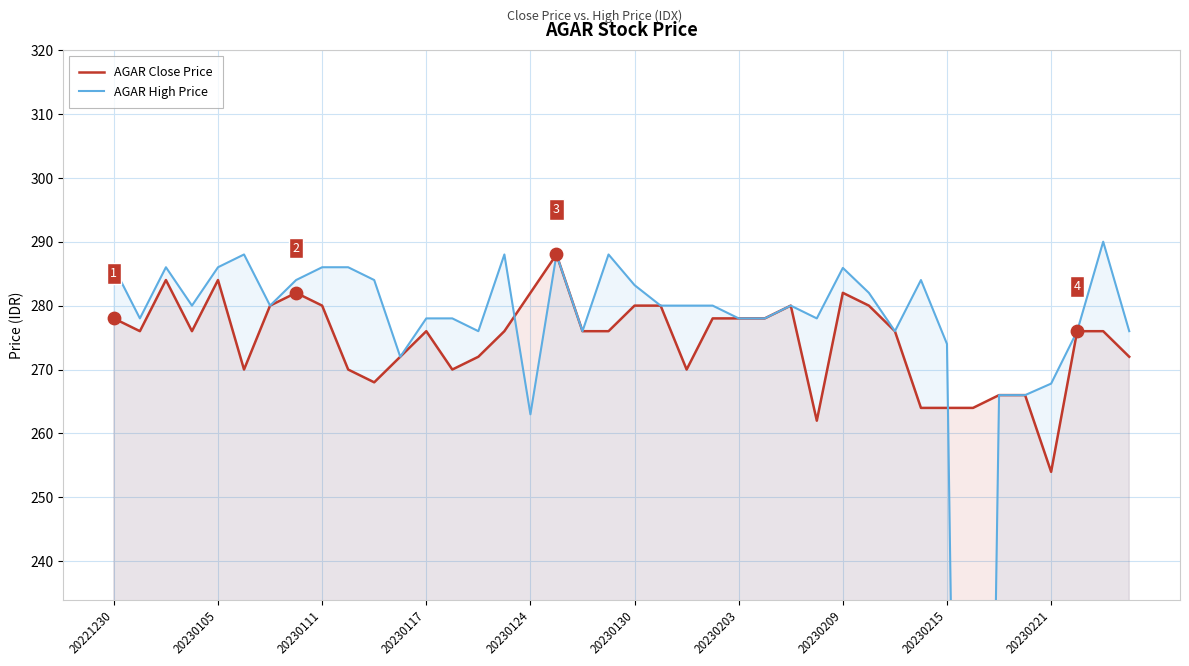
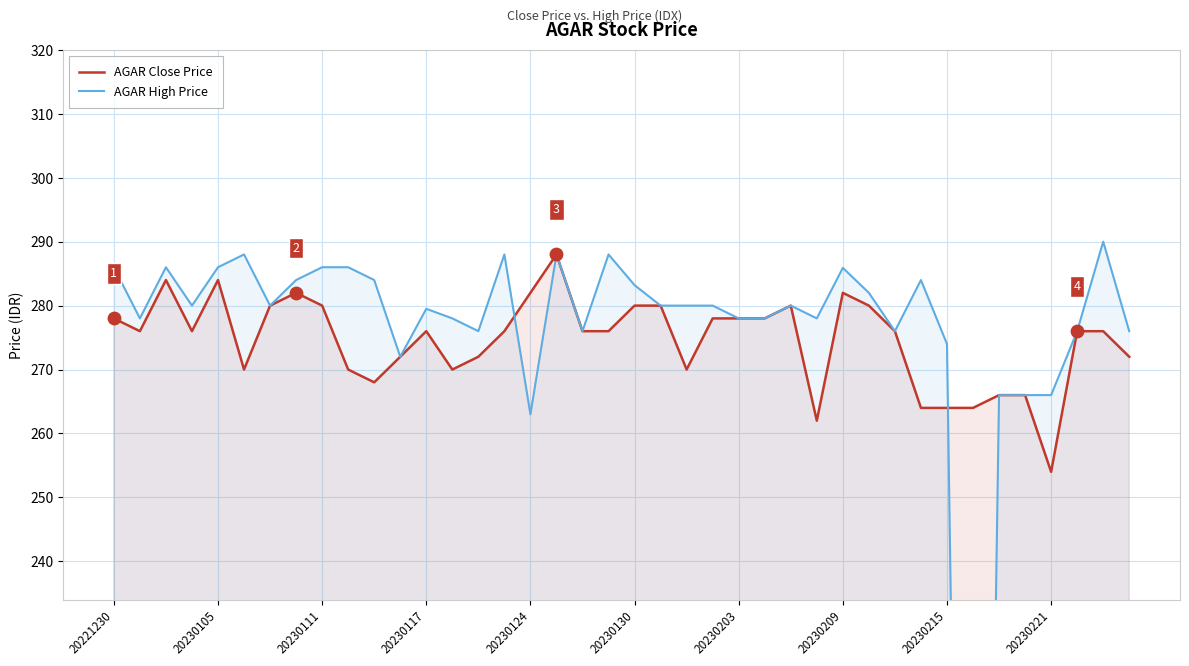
AGAR High Price, 20230117: 278 -> 280
AGAR High Price, 20230221: 268 -> 266
